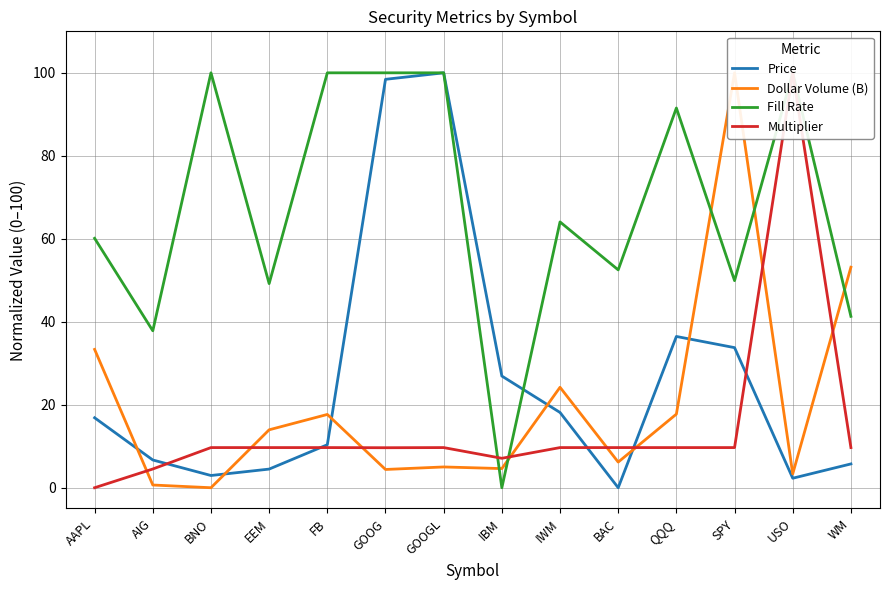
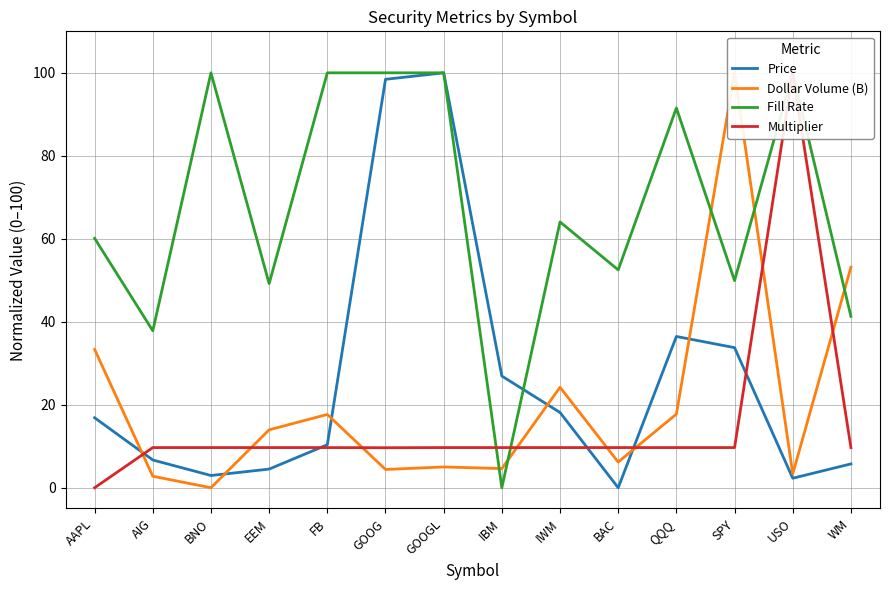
Dollar Volume (B), AIG: 1 -> 3
Multiplier, AIG: 5 -> 10
Multiplier, IBM: 7 -> 10
